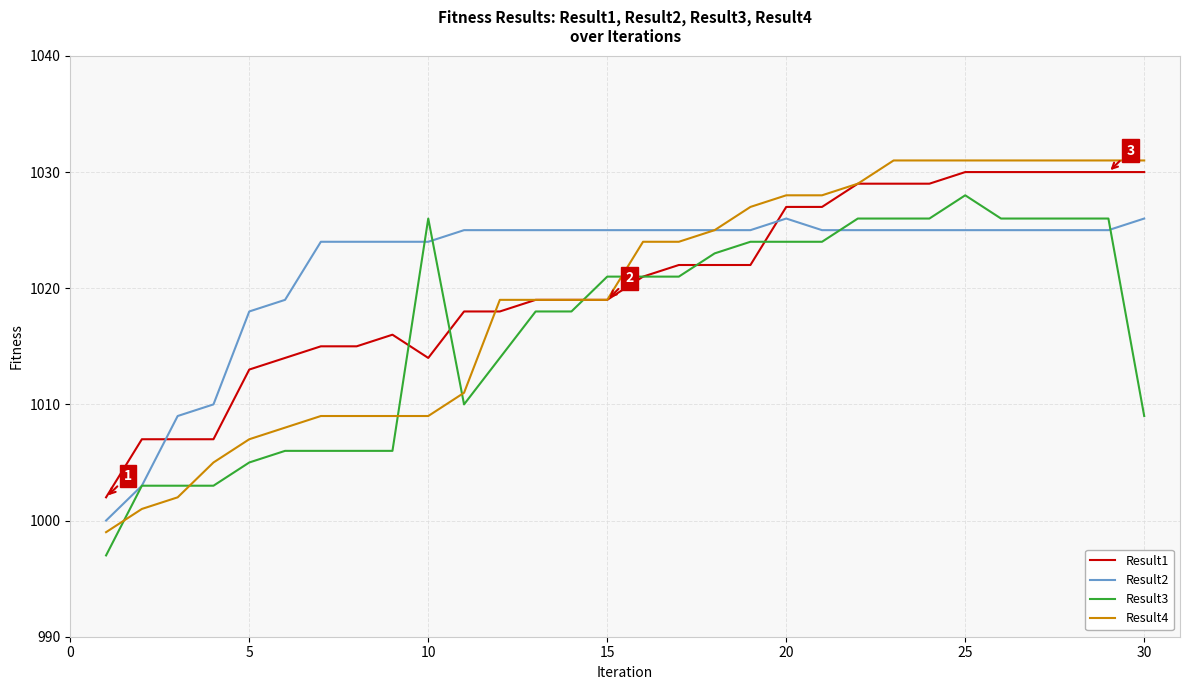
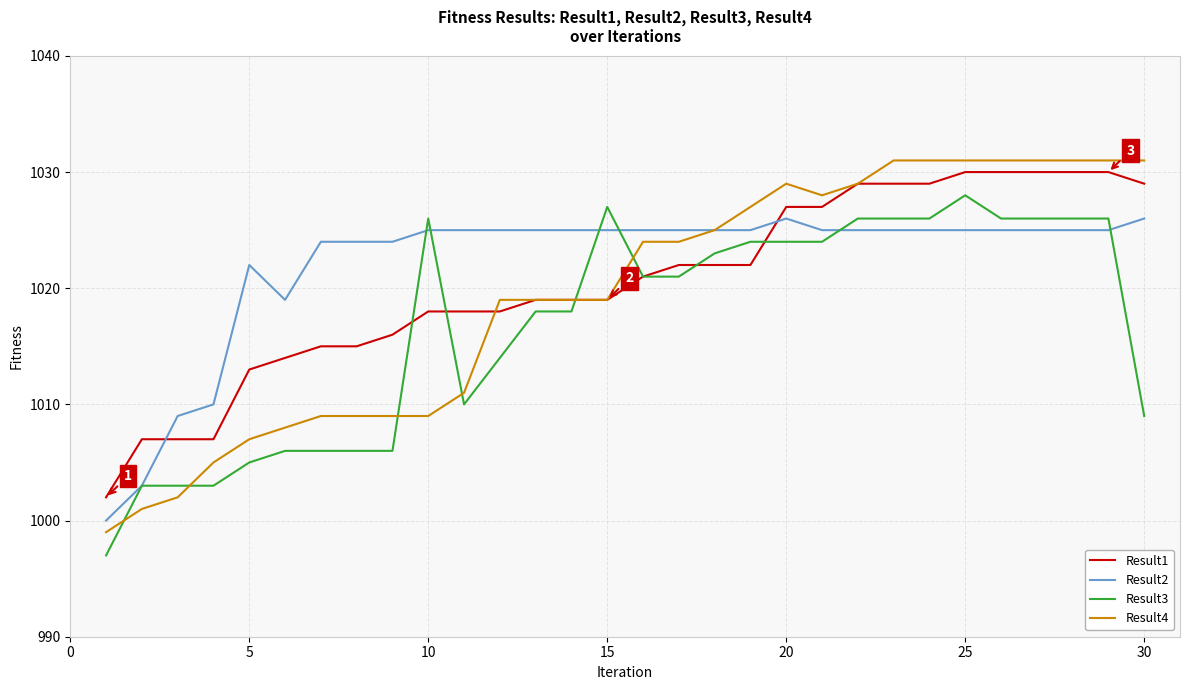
Result2, 5: 1018 -> 1022
Result1, 10: 1014 -> 1018
Result2, 10: 1024 -> 1025
Result3, 15: 1021 -> 1027
Result4, 20: 1028 -> 1029
Result1, 30: 1030 -> 1029
